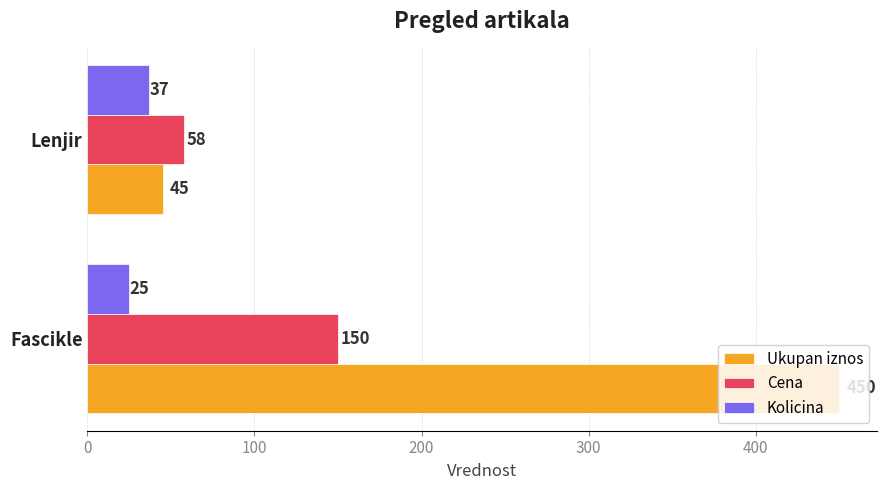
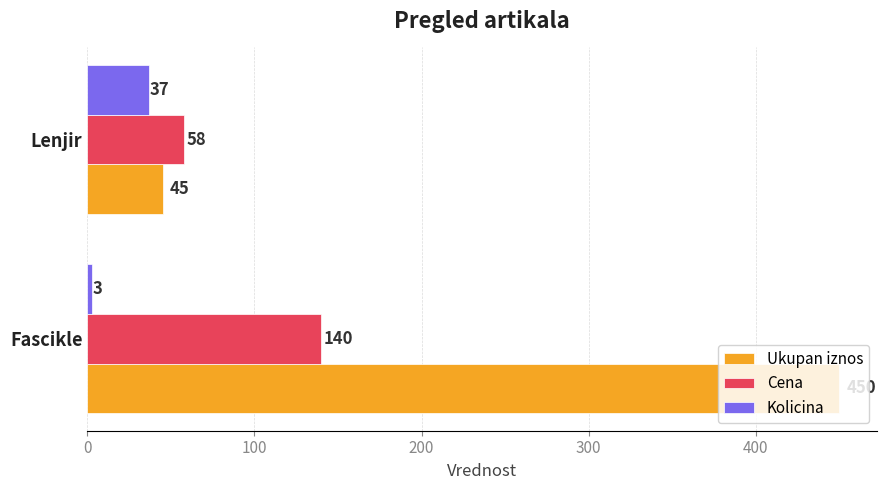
Kolicina, Fascikle: 25 -> 3
Cena, Fascikle: 150 -> 140
